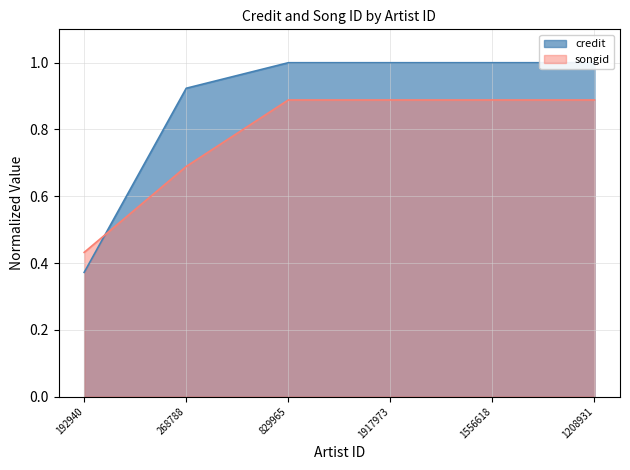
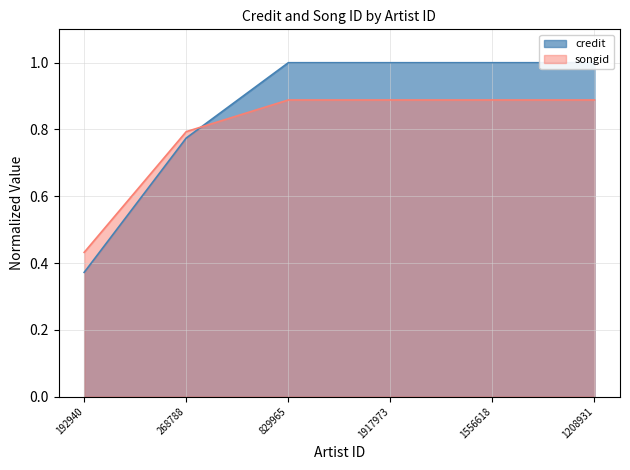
credit, 268788: 0.92 -> 0.77
songid, 268788: 0.69 -> 0.79
